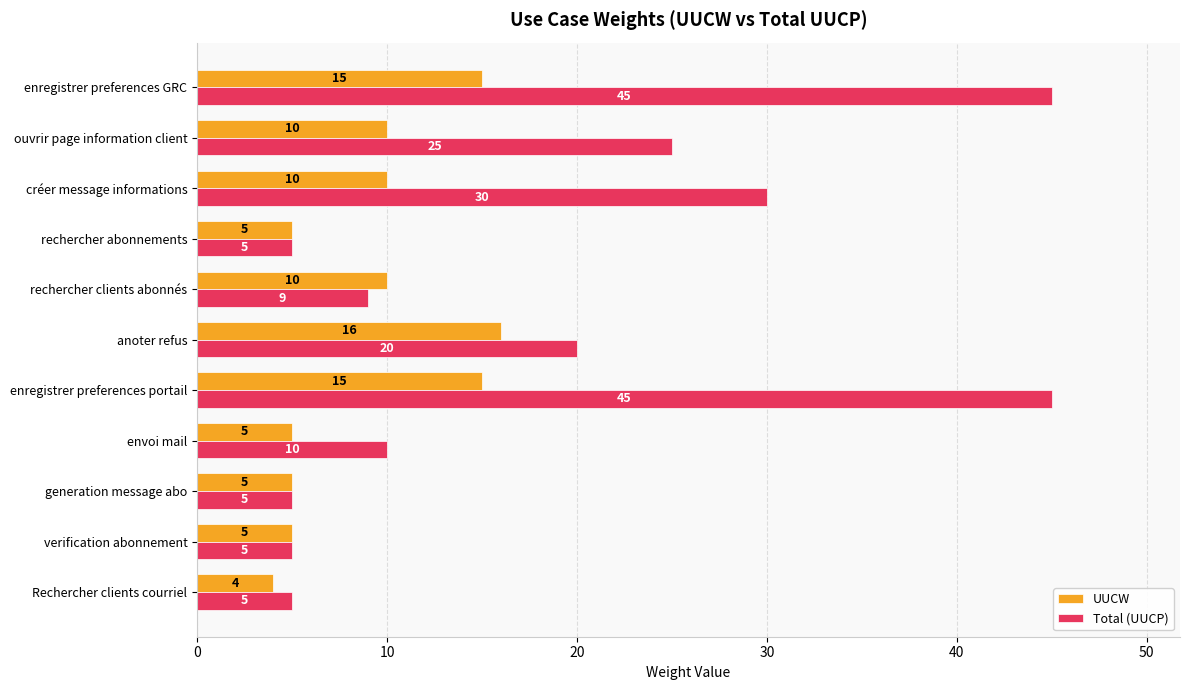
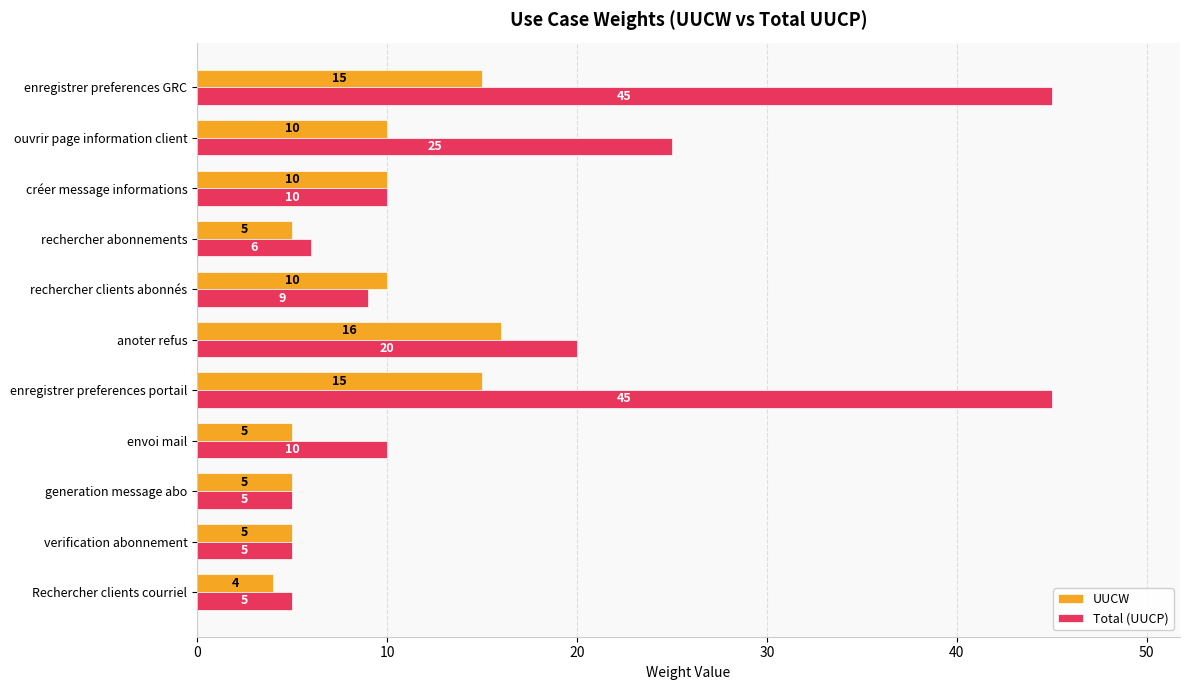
Total (UUCP), créer message informations: 30 -> 10
Total (UUCP), rechercher abonnements: 5 -> 6
